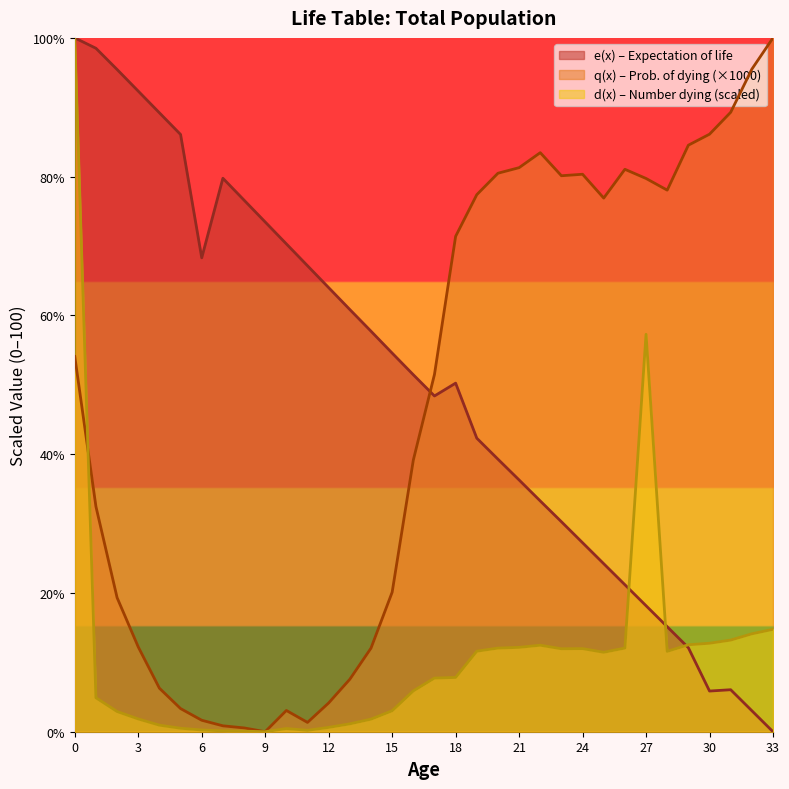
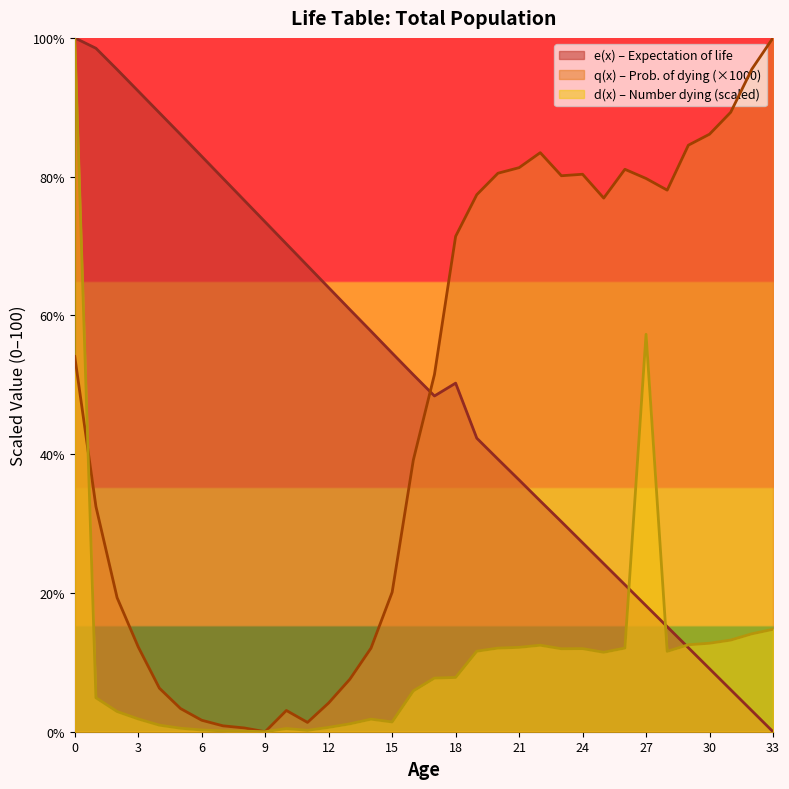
e(x) – Expectation of life, 6: 68% -> 83%
d(x) – Number dying (scaled), 15: 3% -> 1%
e(x) – Expectation of life, 30: 6% -> 9%
